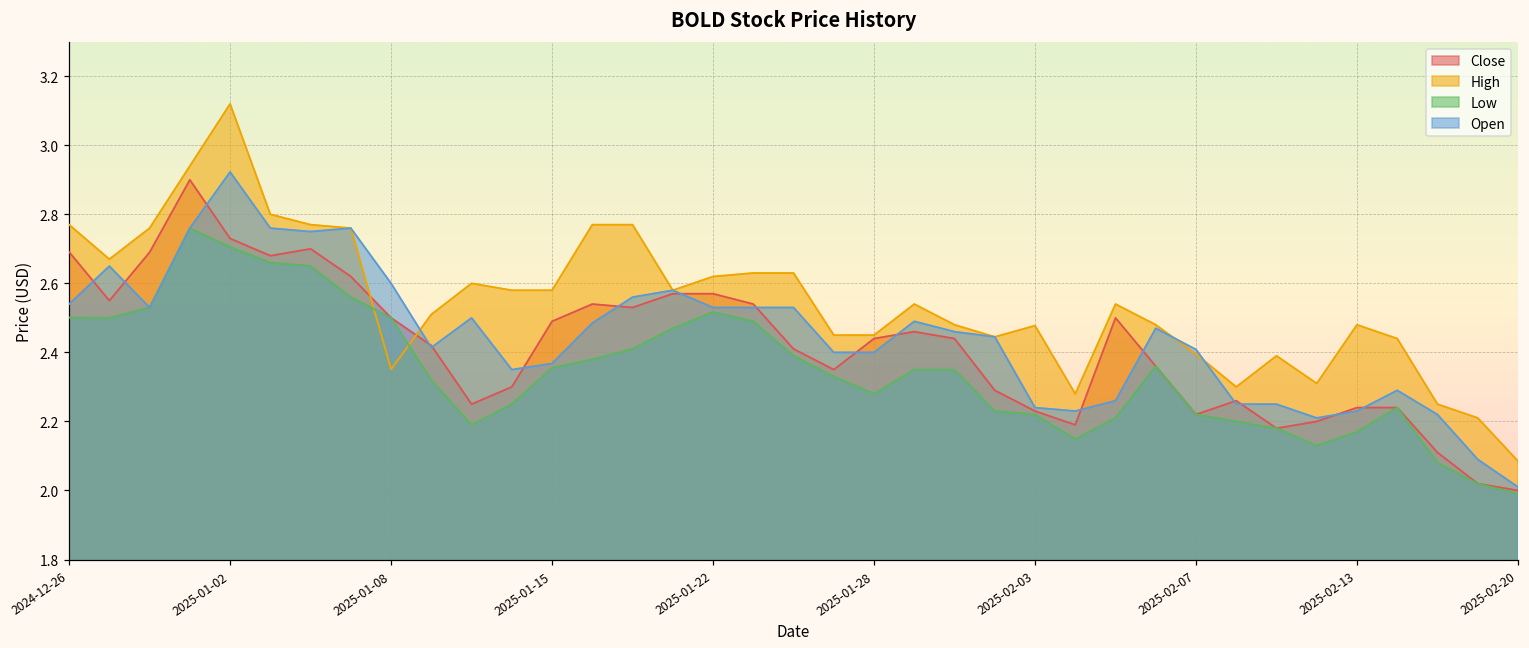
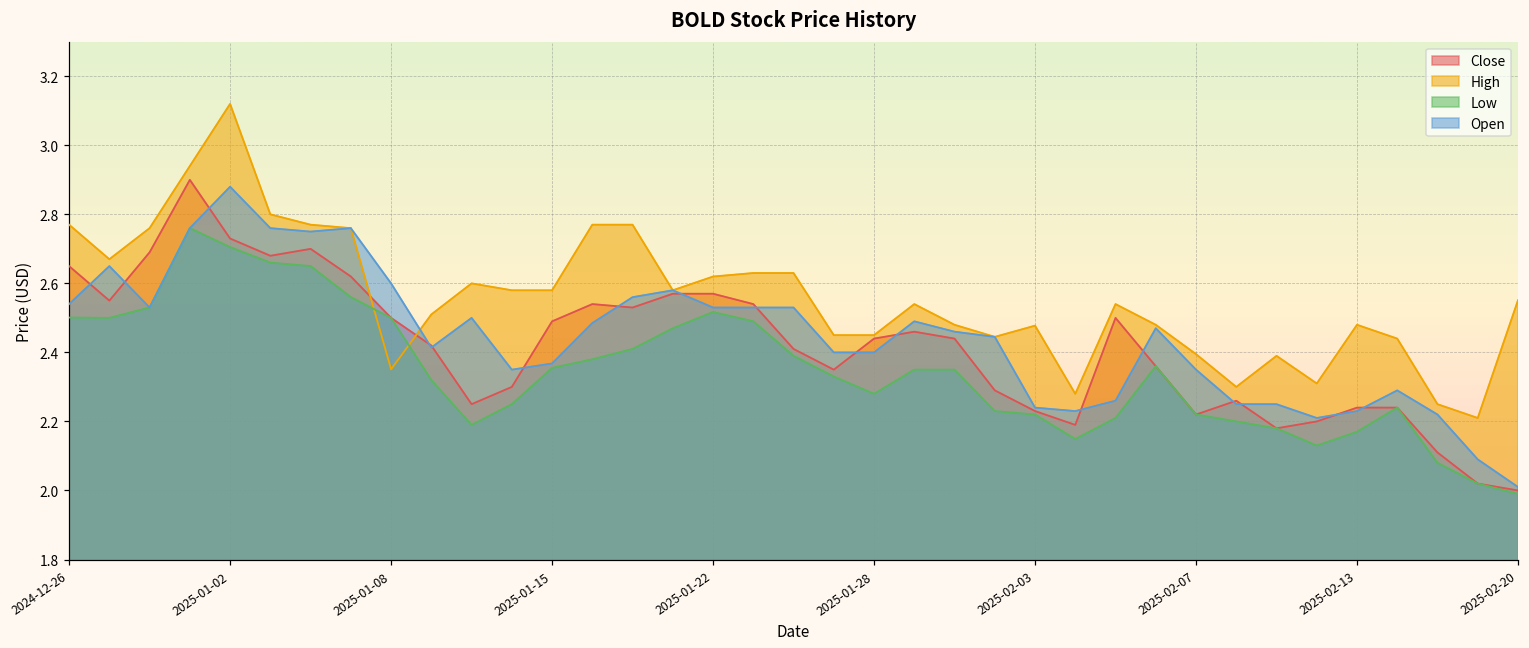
Close, 2024-12-26: 2.69 -> 2.65
Open, 2025-01-02: 2.92 -> 2.88
Open, 2025-02-07: 2.41 -> 2.35
High, 2025-02-20: 2.09 -> 2.55
